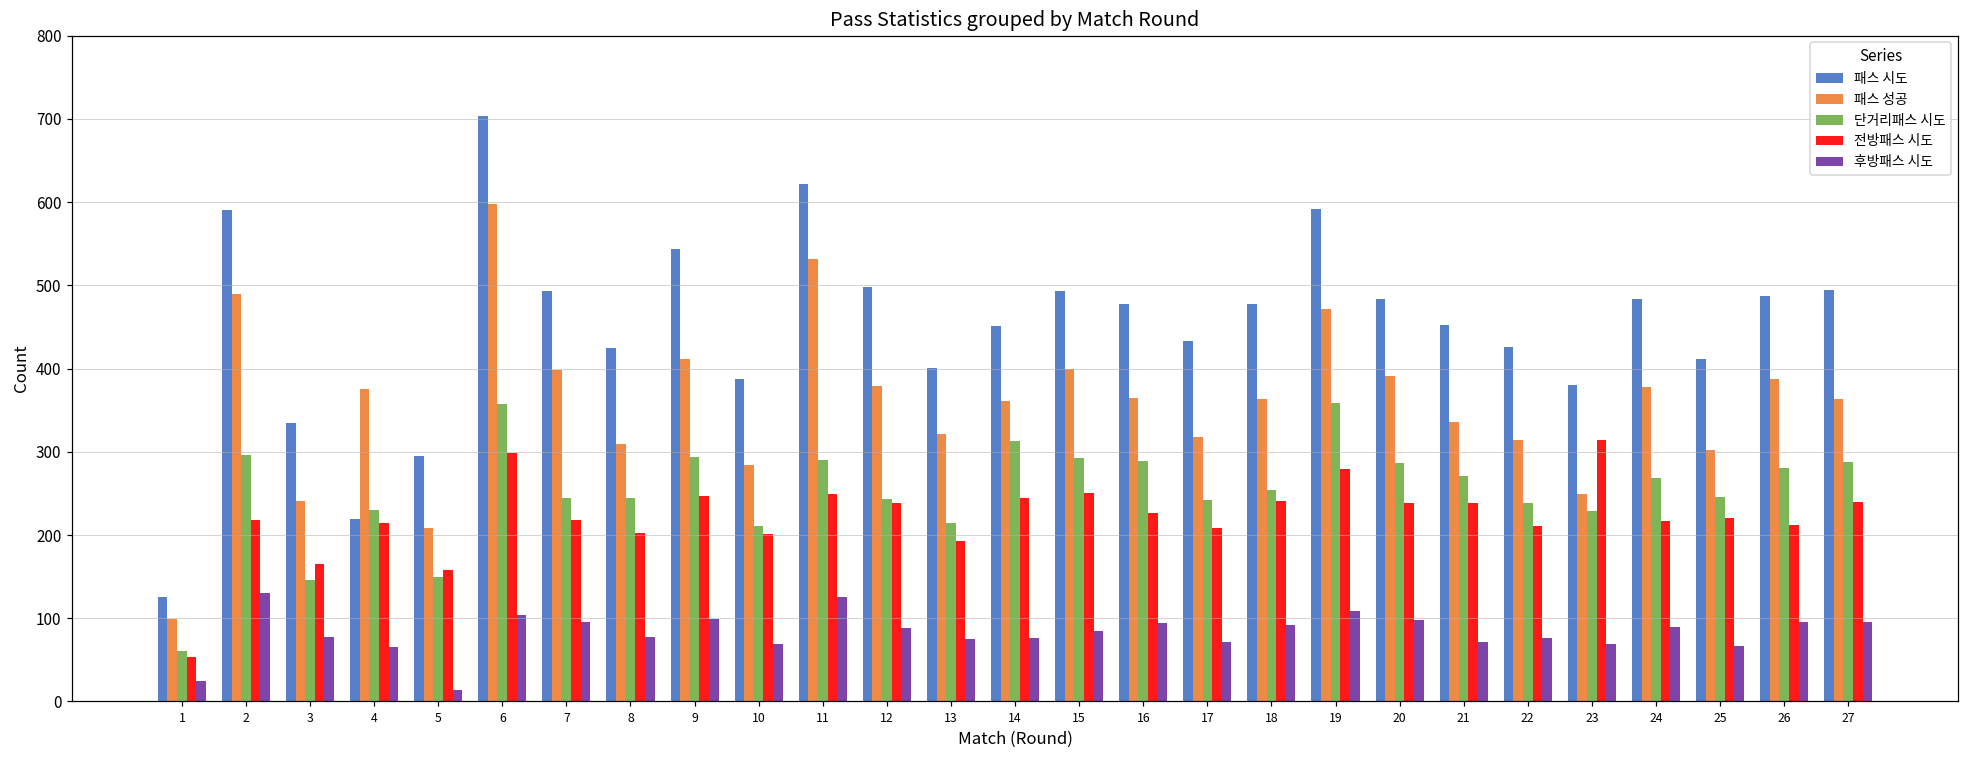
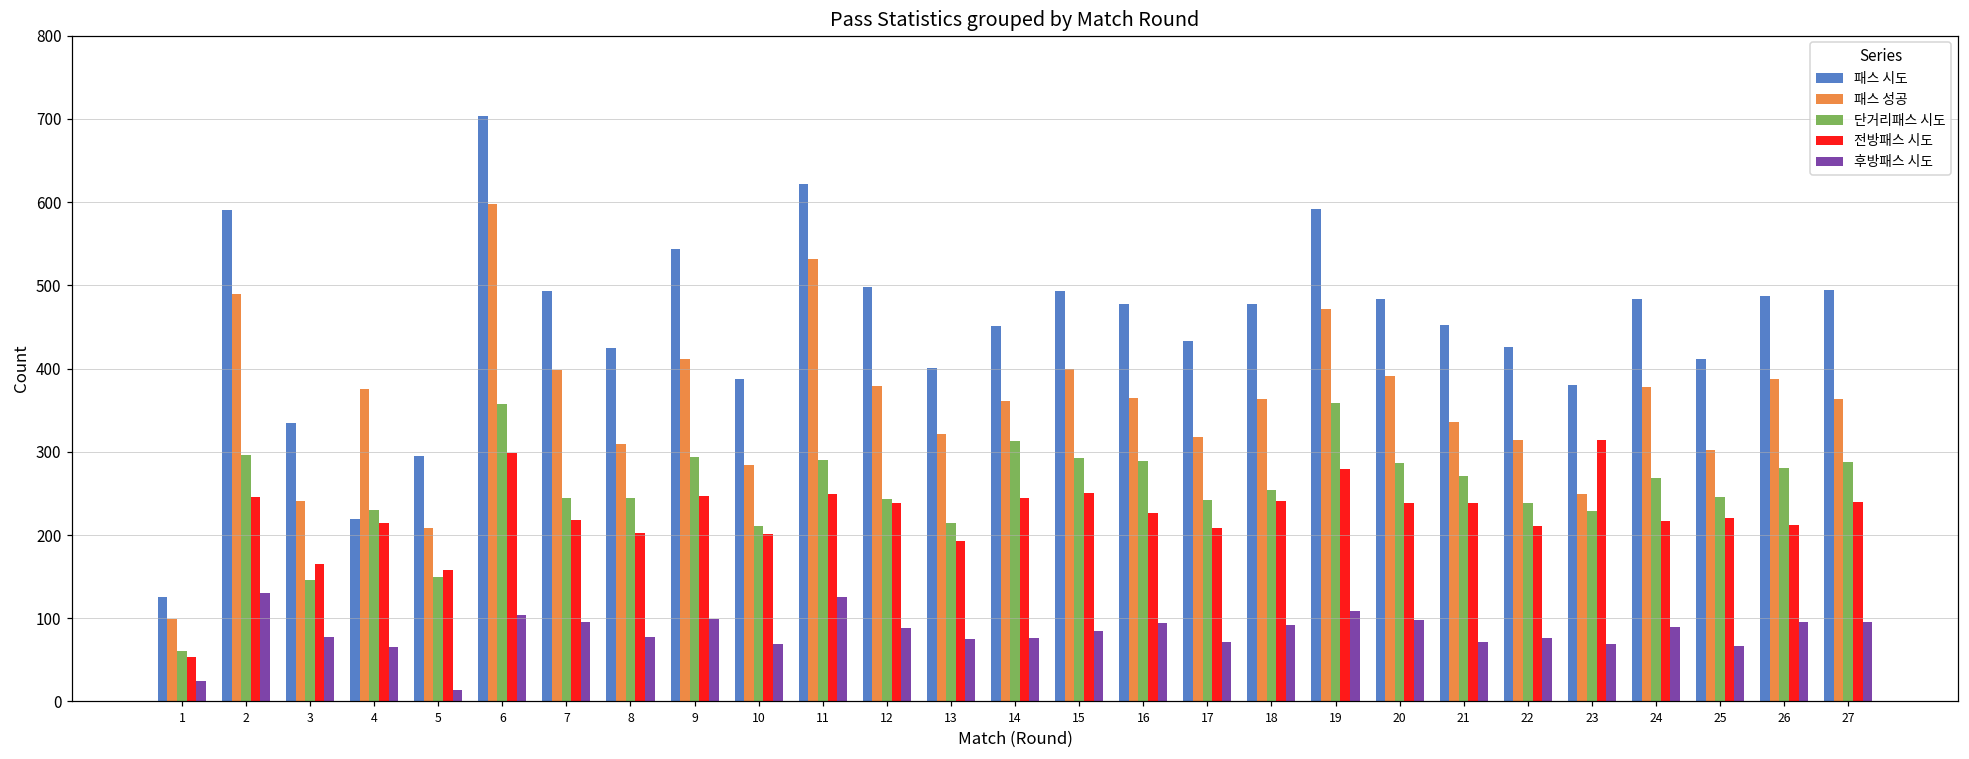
전방패스 시도, 2: 220 -> 250
